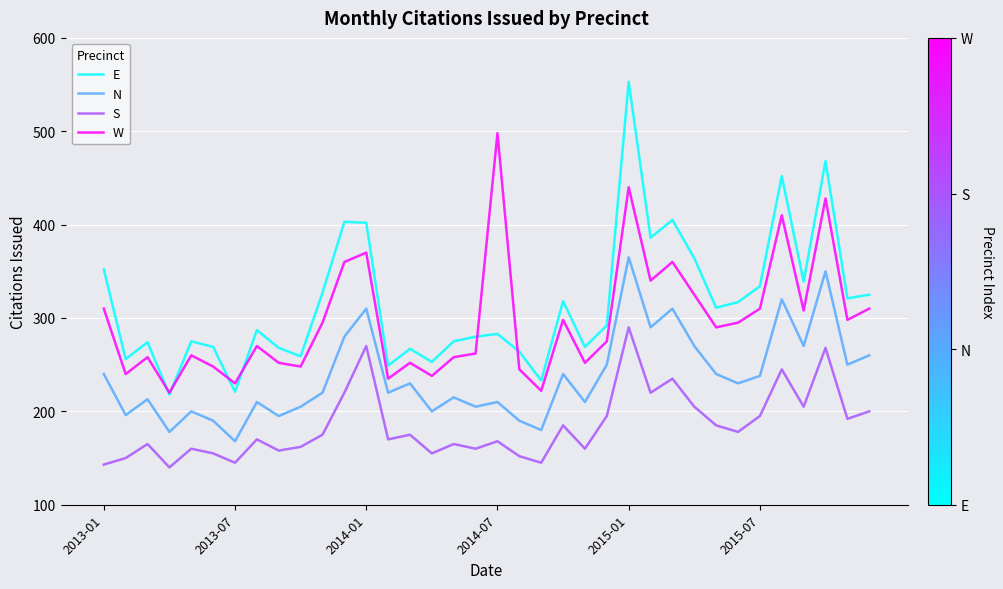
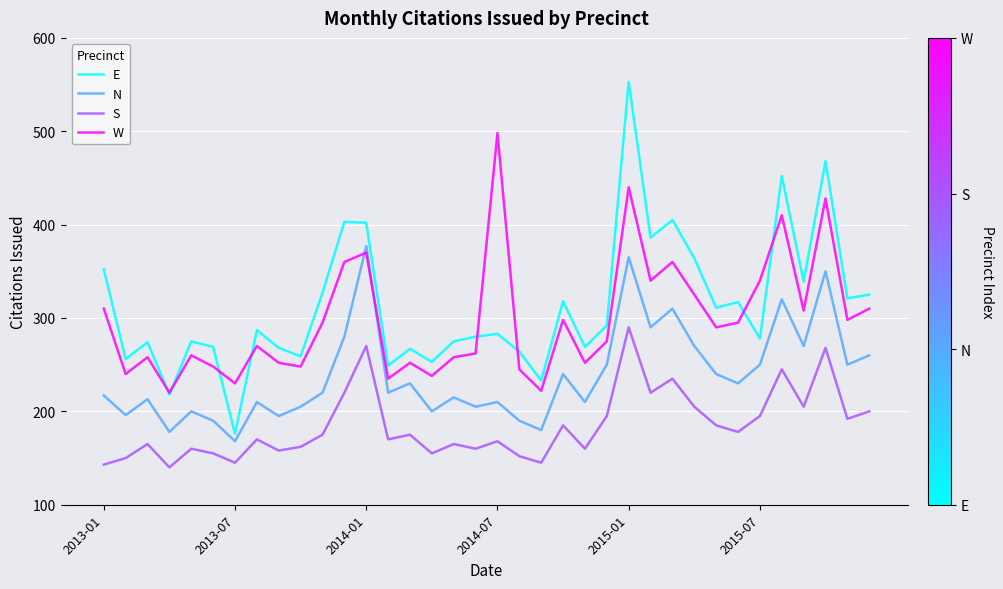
N, 2013-01: 240 -> 220
E, 2013-07: 220 -> 180
N, 2014-01: 310 -> 380
E, 2015-07: 330 -> 280
N, 2015-07: 240 -> 250
W, 2015-07: 310 -> 340
